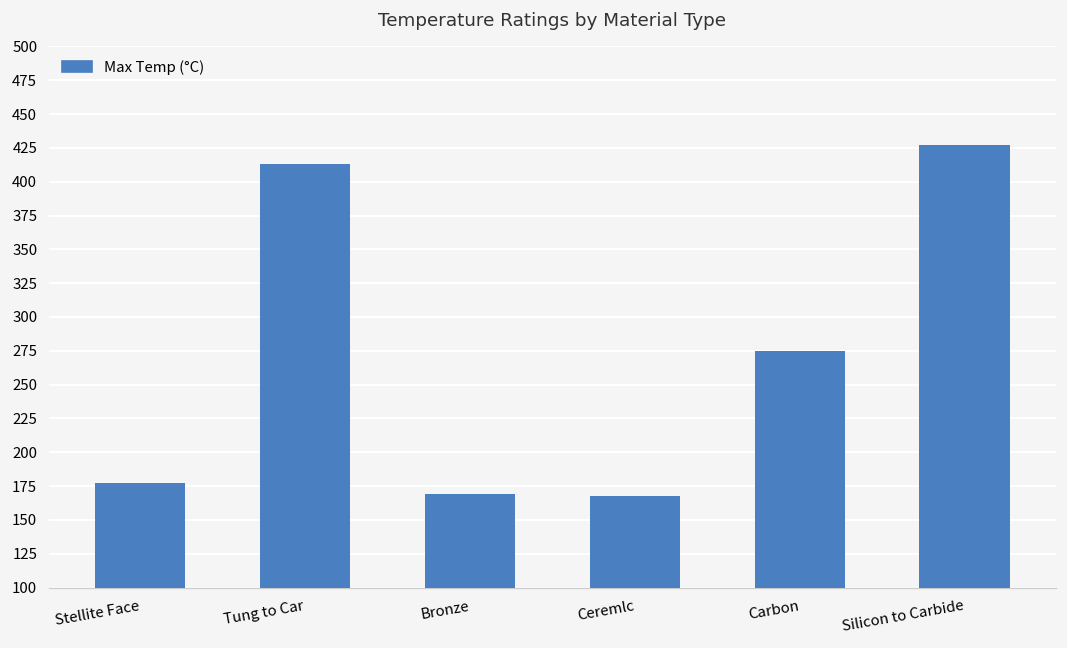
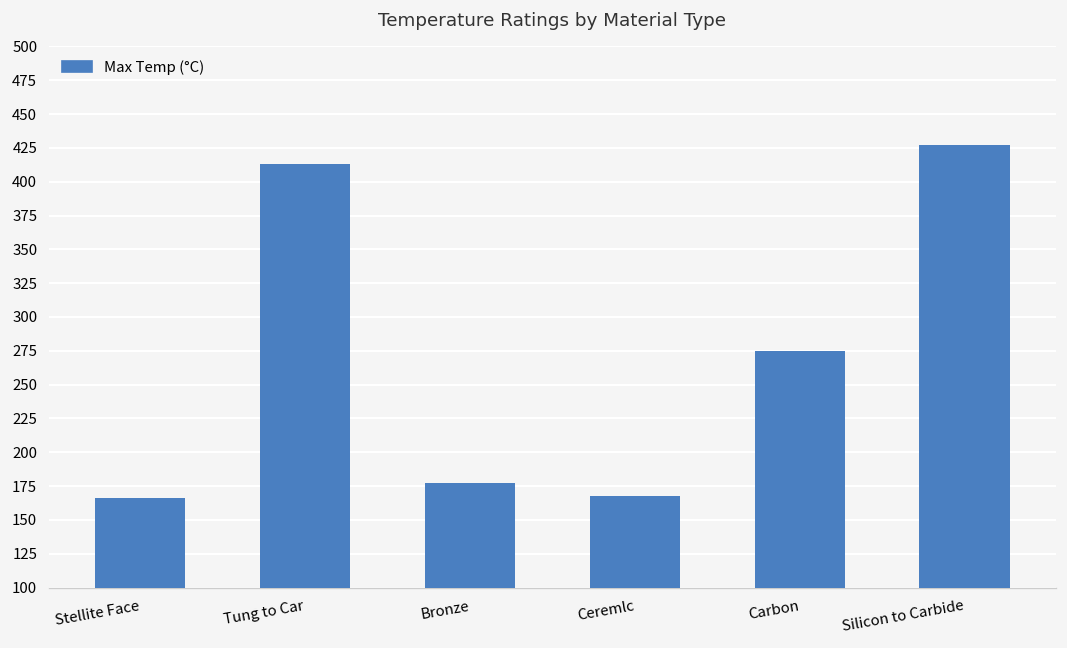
Stellite Face: 177 -> 166
Bronze: 169 -> 177
